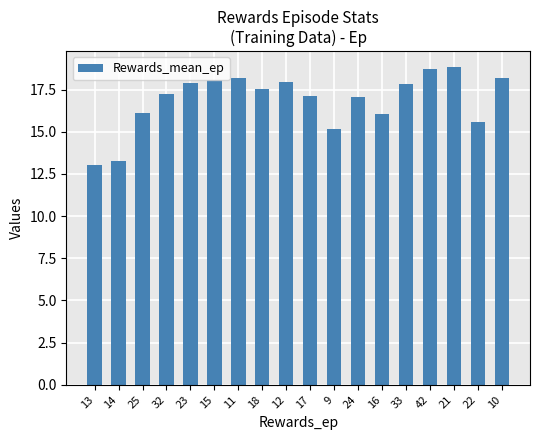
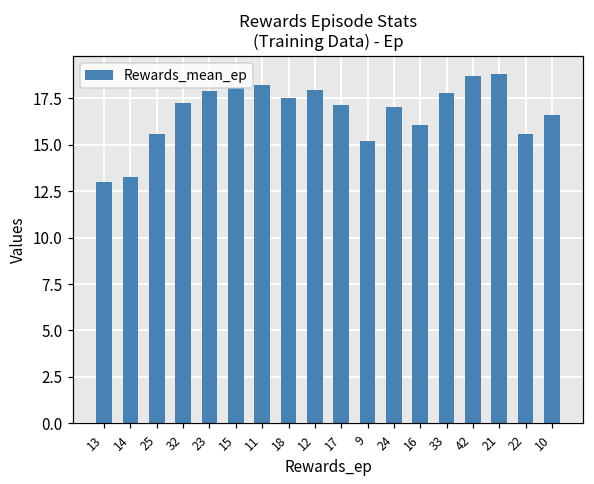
25: 16.1 -> 15.6
10: 18.2 -> 16.6
